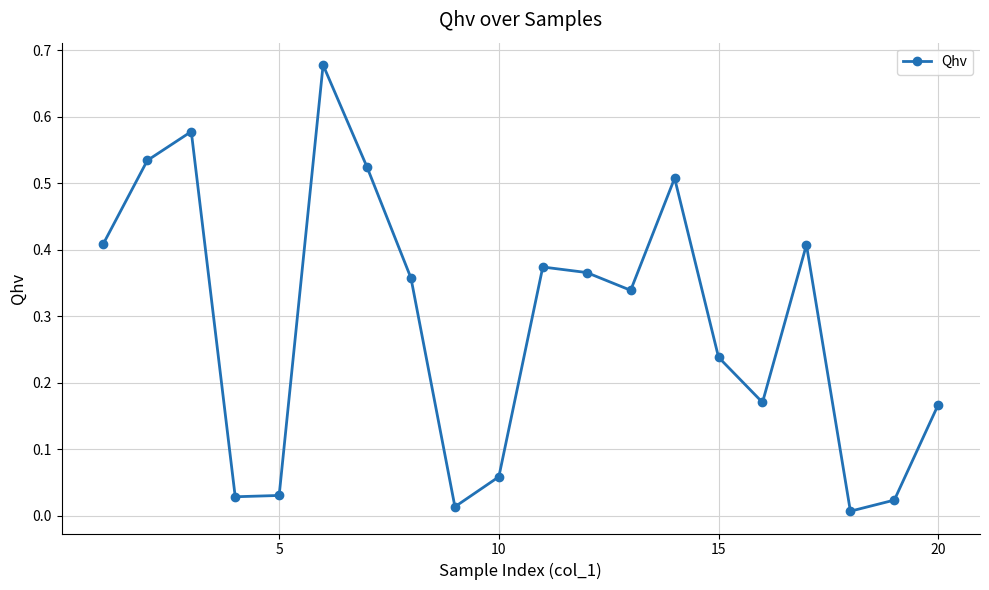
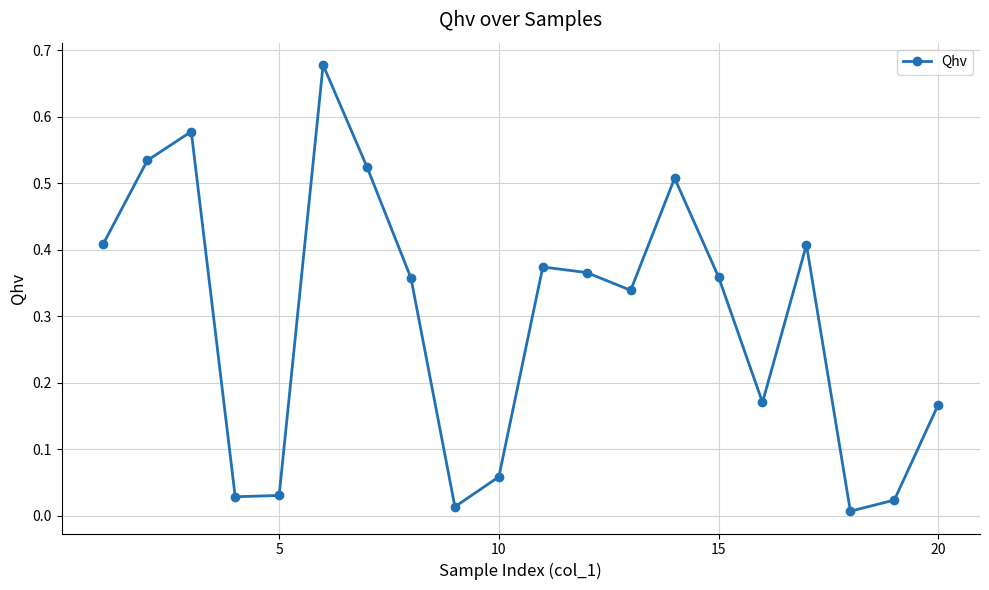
15: 0.24 -> 0.36
